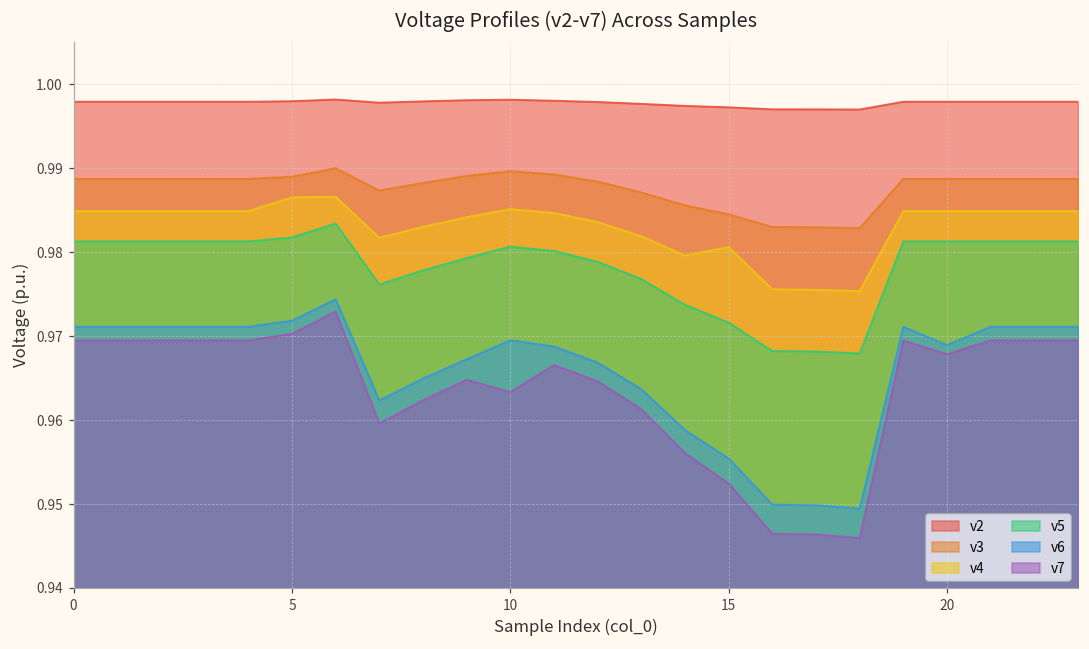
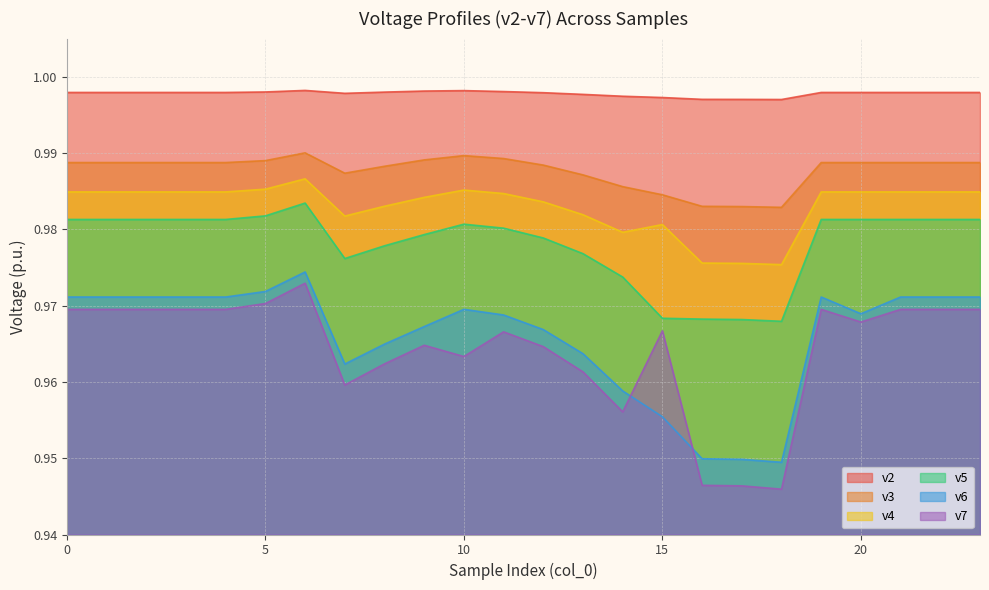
v4, 5: 0.987 -> 0.985
v5, 15: 0.972 -> 0.968
v7, 15: 0.952 -> 0.967
